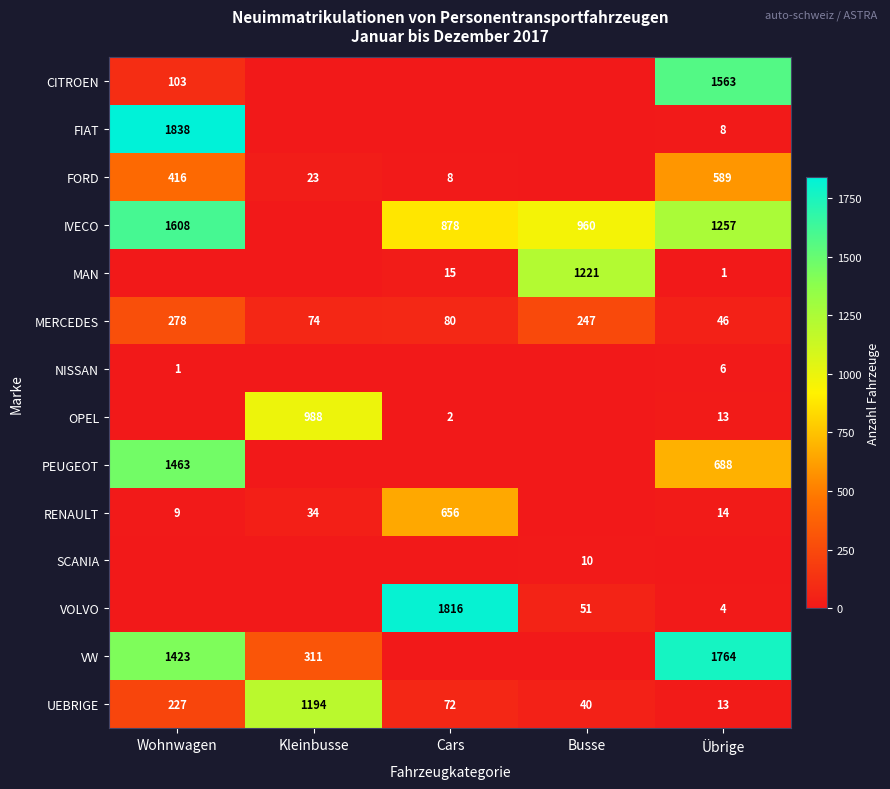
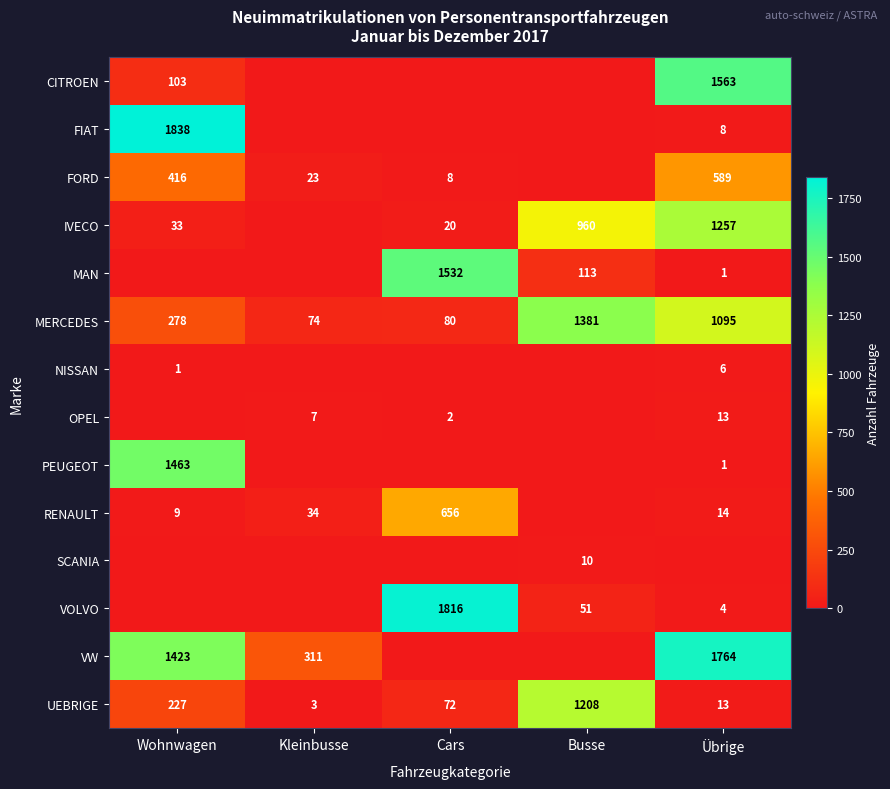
IVECO, Wohnwagen: 1608 -> 33
IVECO, Cars: 878 -> 20
MAN, Cars: 15 -> 1532
MAN, Busse: 1221 -> 113
MERCEDES, Busse: 247 -> 1381
MERCEDES, Übrige: 46 -> 1095
OPEL, Kleinbusse: 988 -> 7
PEUGEOT, Übrige: 688 -> 1
UEBRIGE, Kleinbusse: 1194 -> 3
UEBRIGE, Busse: 40 -> 1208
